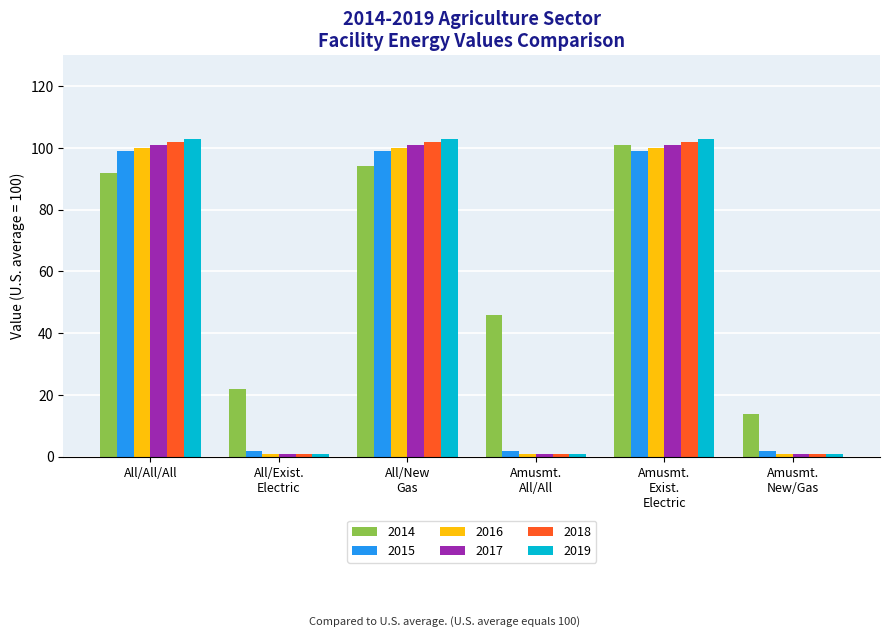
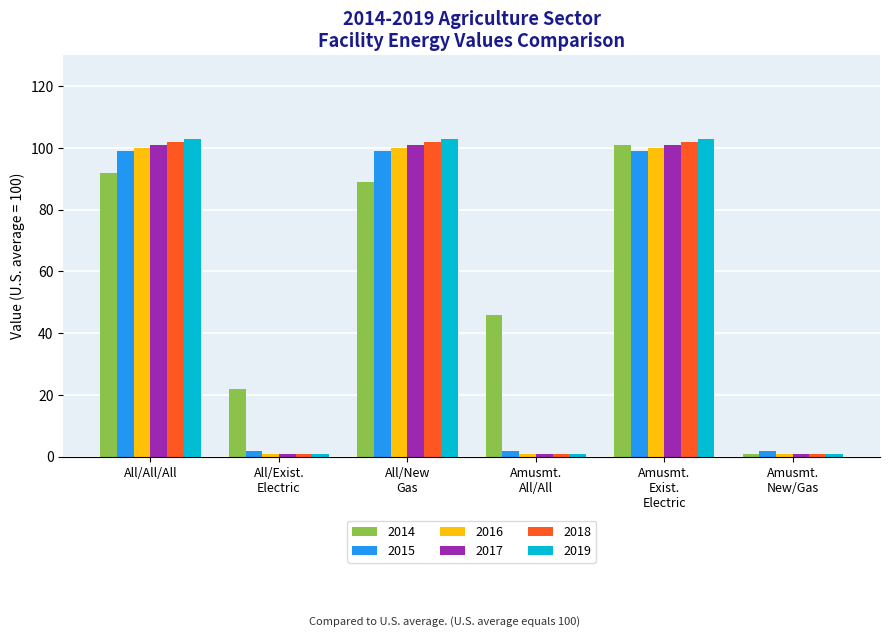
2014, All/New Gas: 94 -> 89
2014, Amusmt. New/Gas: 14 -> 1
